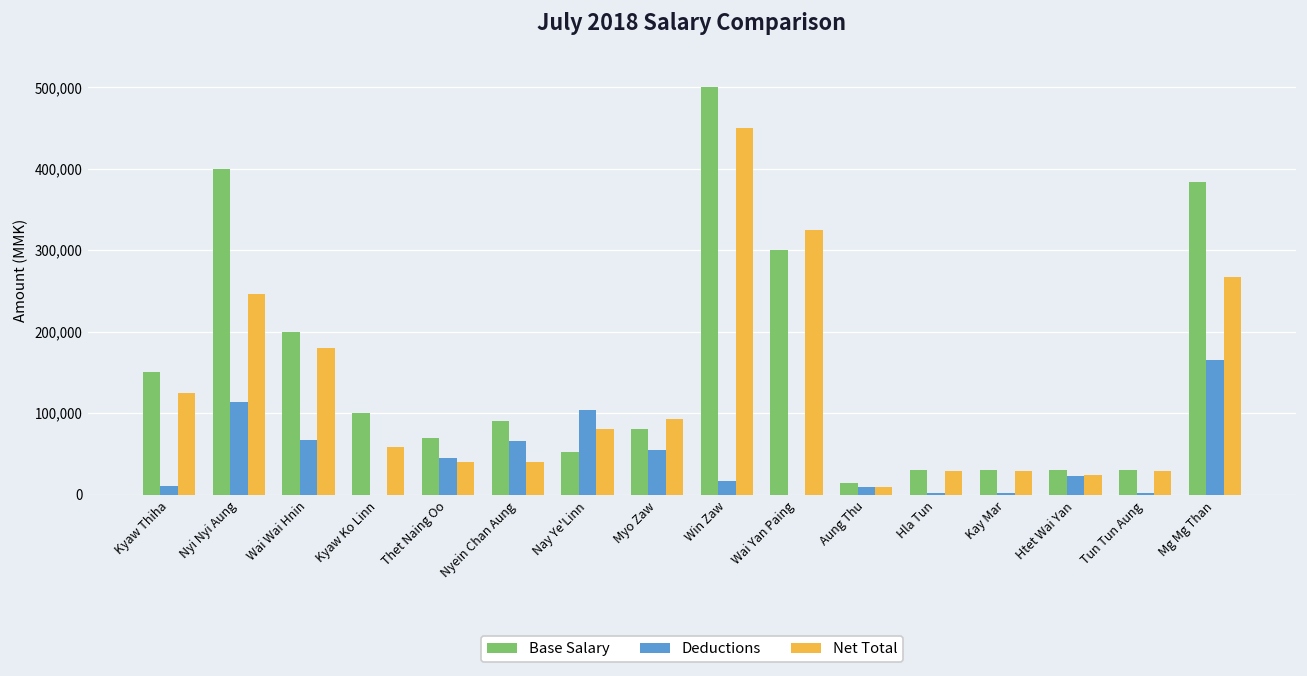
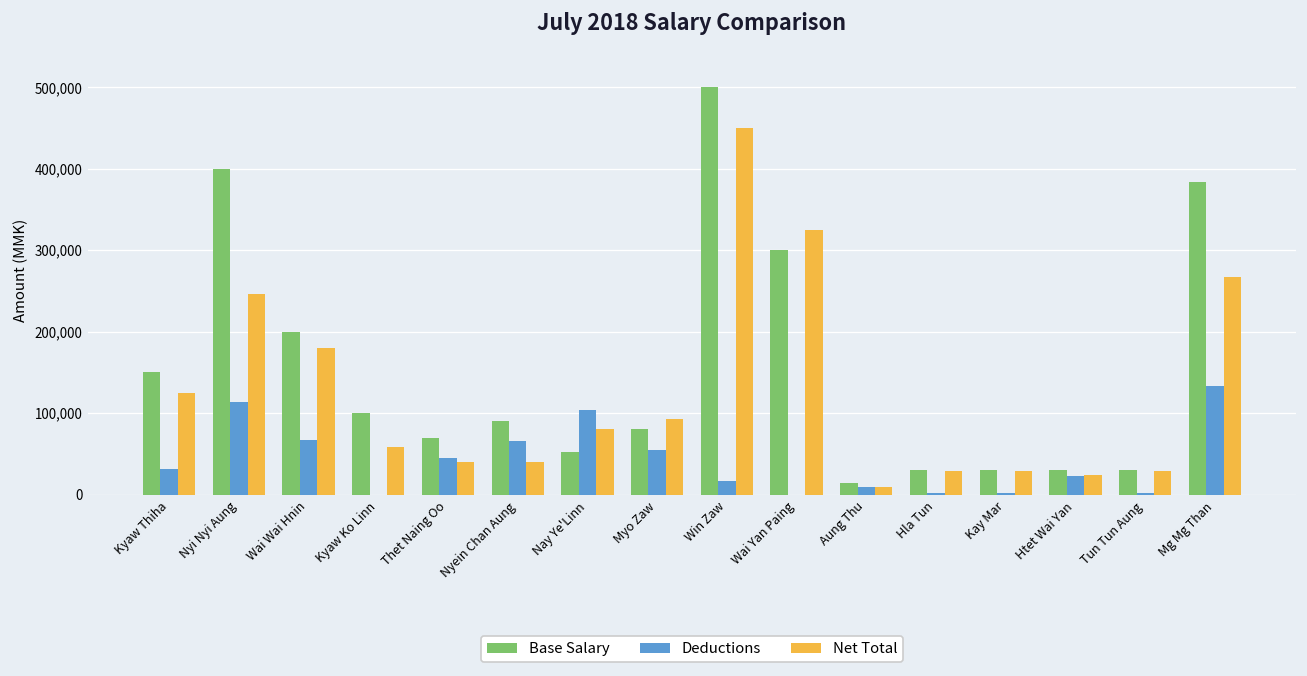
Deductions, Kyaw Thiha: 10,000 -> 30,000
Deductions, Mg Mg Than: 170,000 -> 130,000
